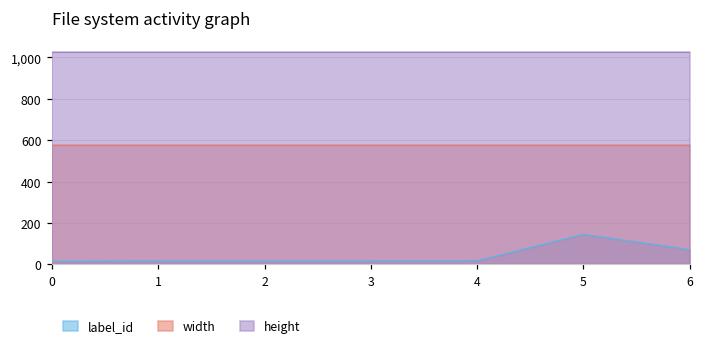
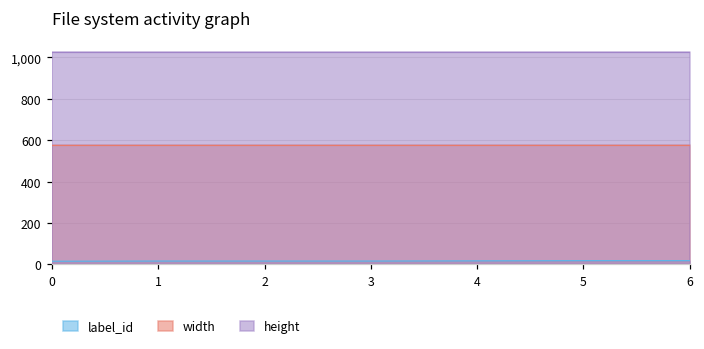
label_id, 5: 150 -> 20
label_id, 6: 70 -> 20
